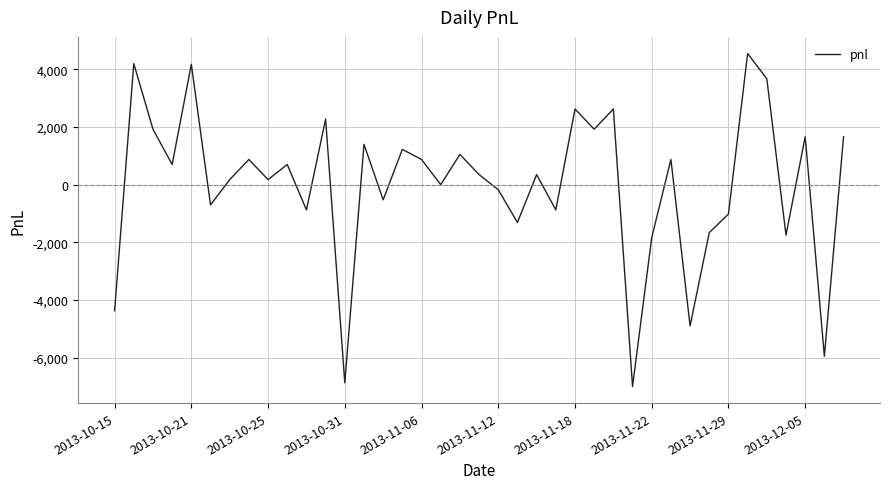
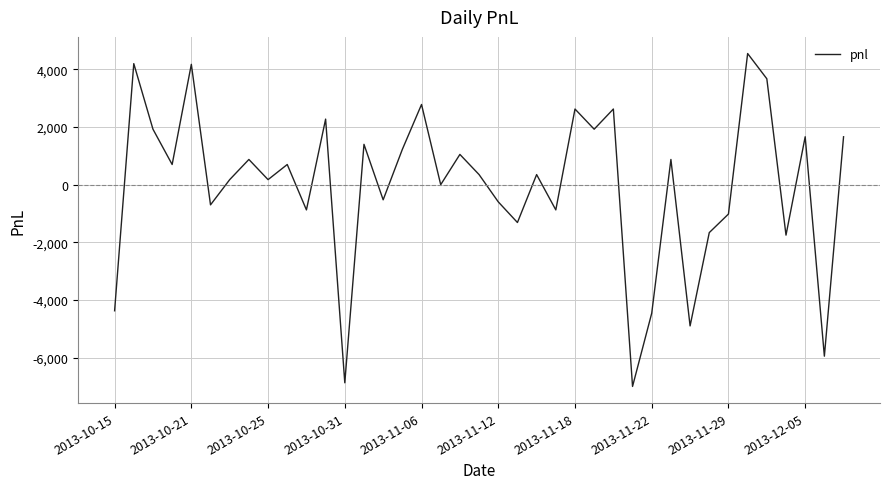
2013-11-06: 900 -> 2,800
2013-11-12: -200 -> -600
2013-11-22: -1,800 -> -4,500
